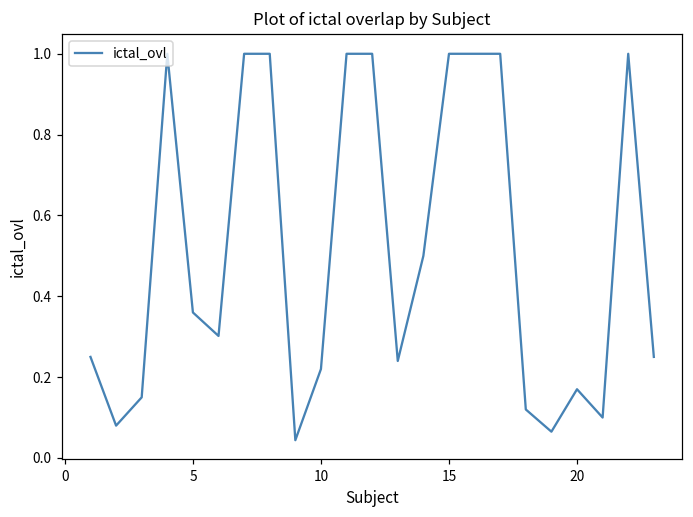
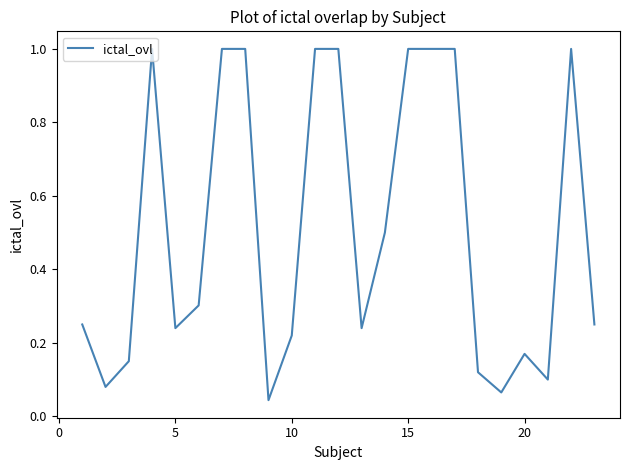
5: 0.36 -> 0.24
